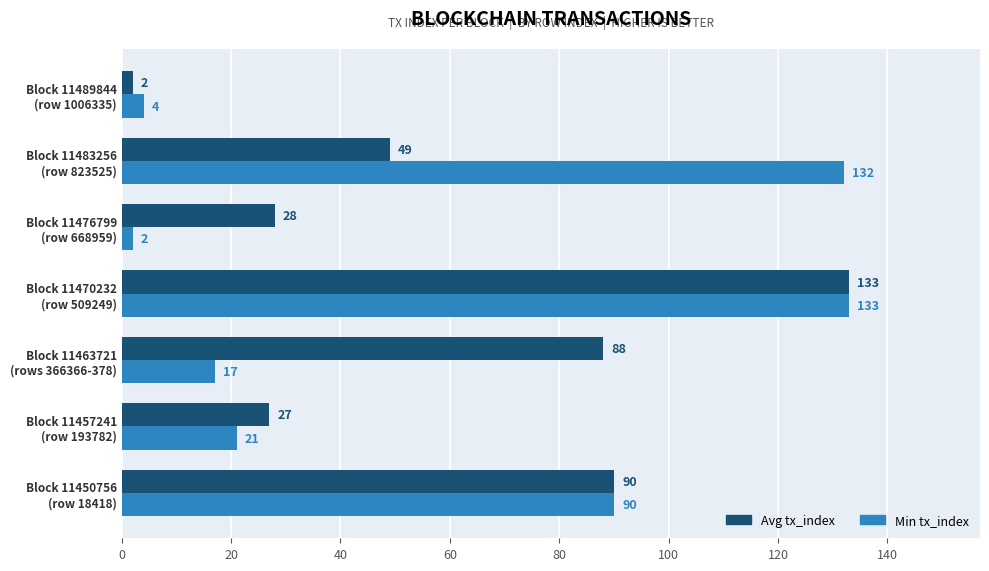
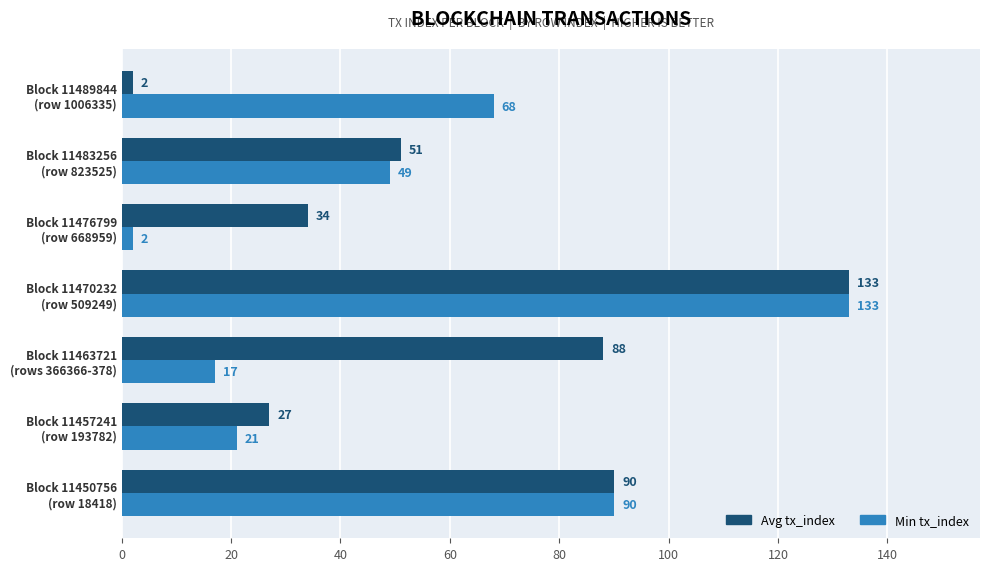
Min tx_index, Block 11489844 (row 1006335): 4 -> 68
Avg tx_index, Block 11483256 (row 823525): 49 -> 51
Min tx_index, Block 11483256 (row 823525): 132 -> 49
Avg tx_index, Block 11476799 (row 668959): 28 -> 34
